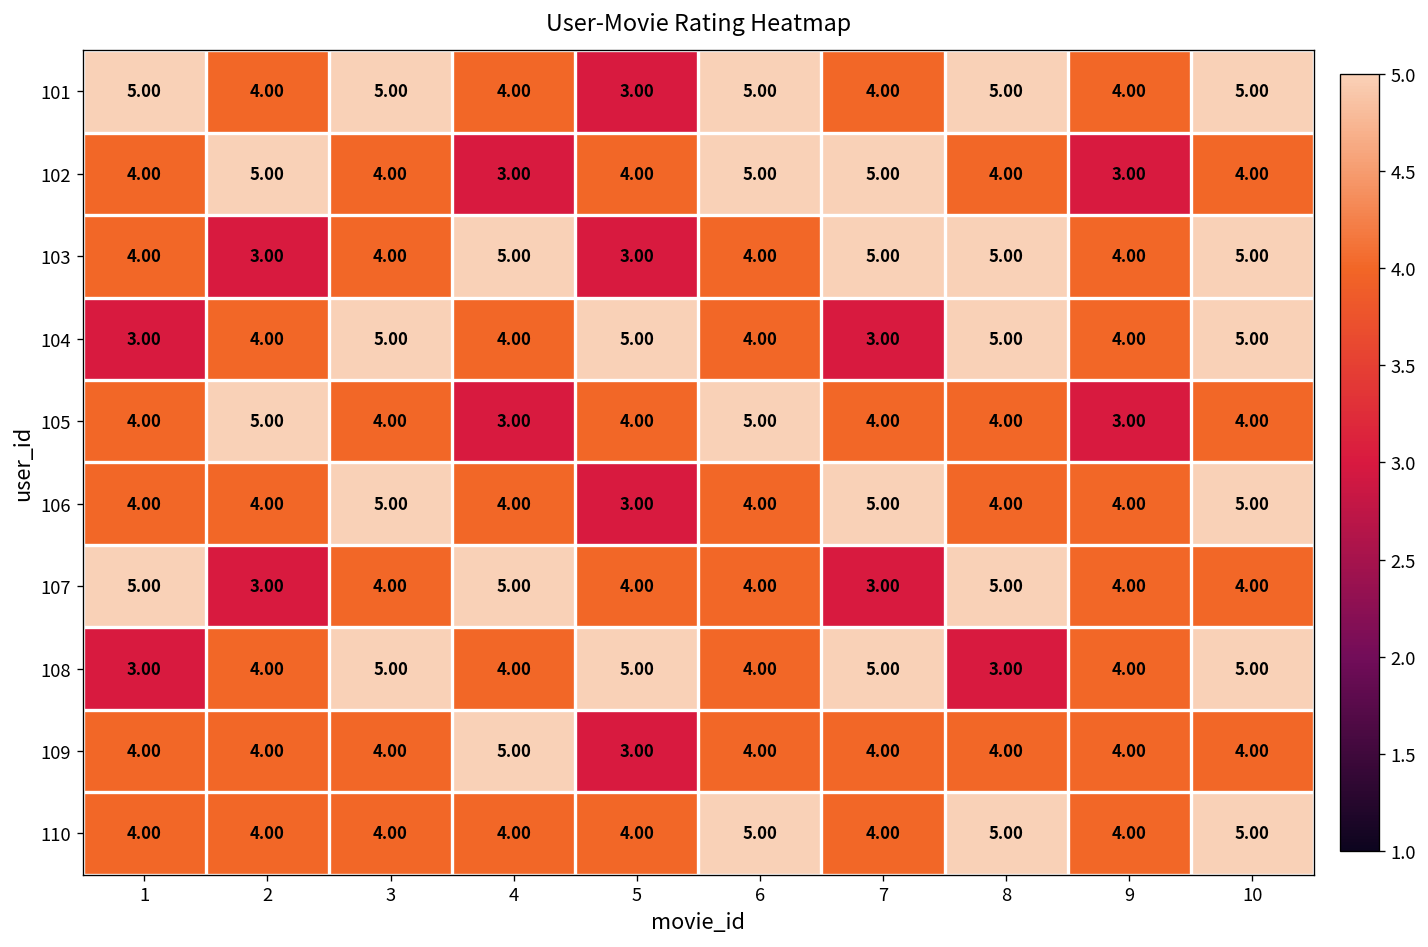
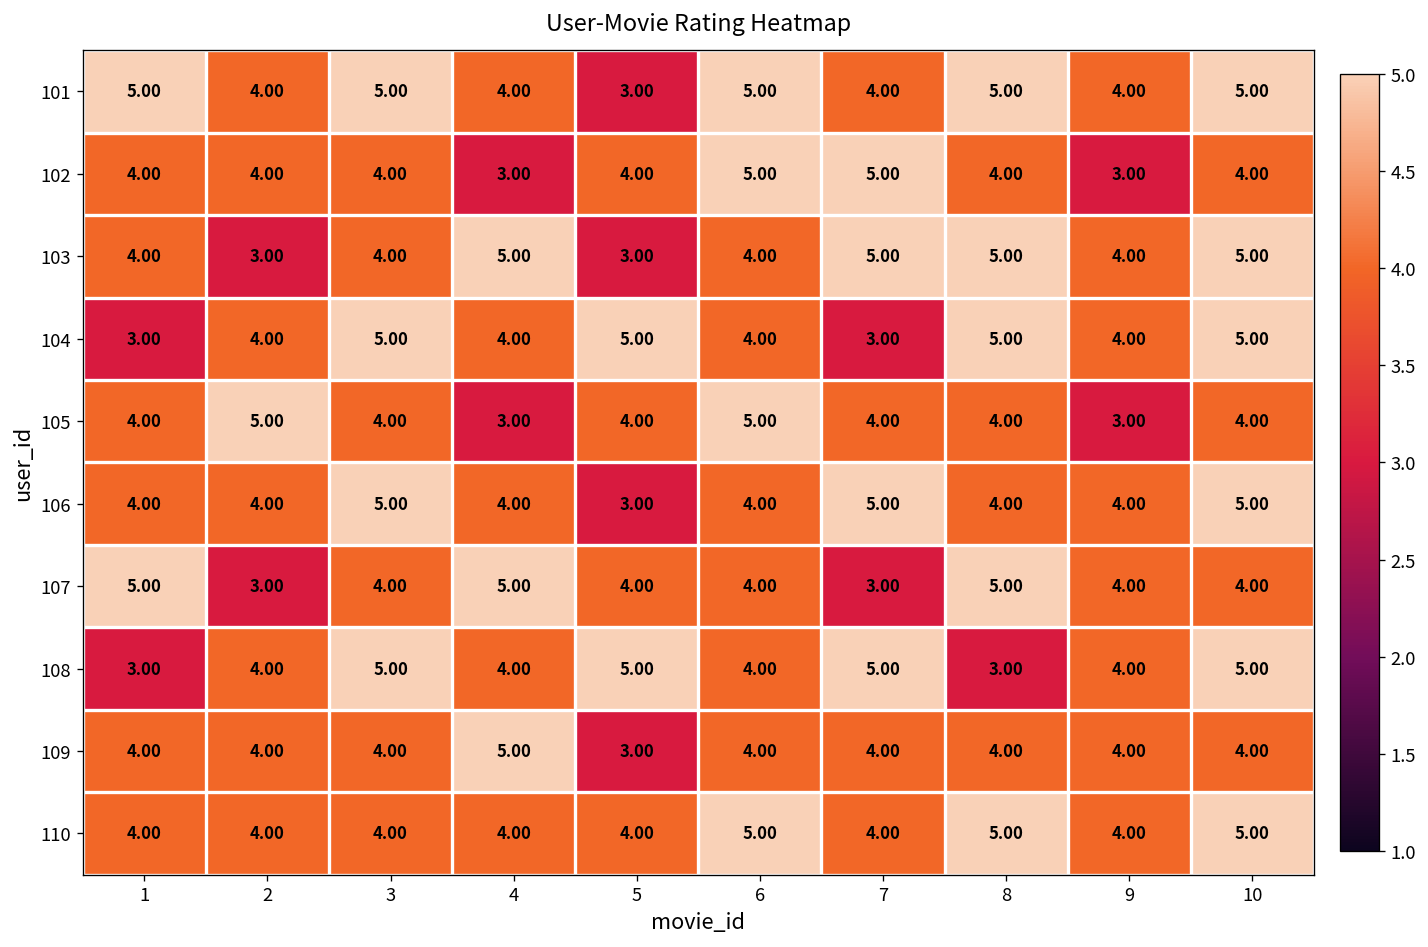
102, 2: 5.00 -> 4.00
